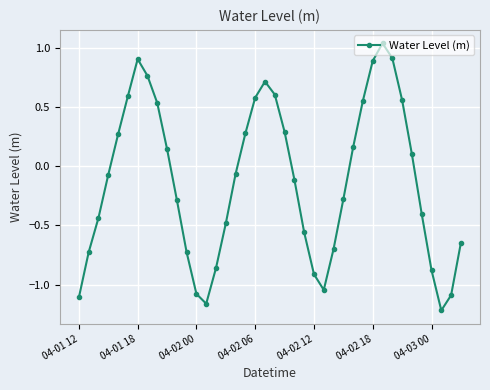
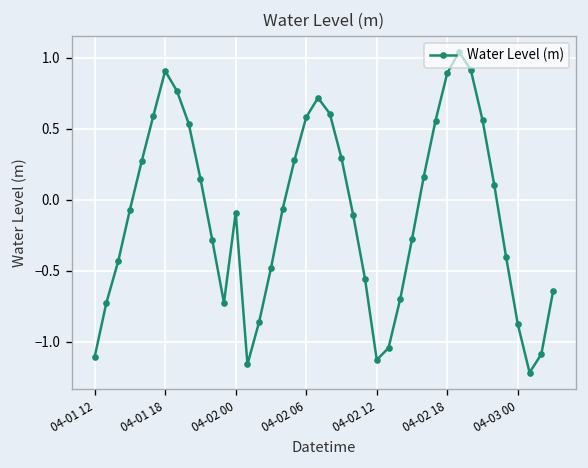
04-02 00: -1.08 -> -0.09
04-02 12: -0.91 -> -1.13
